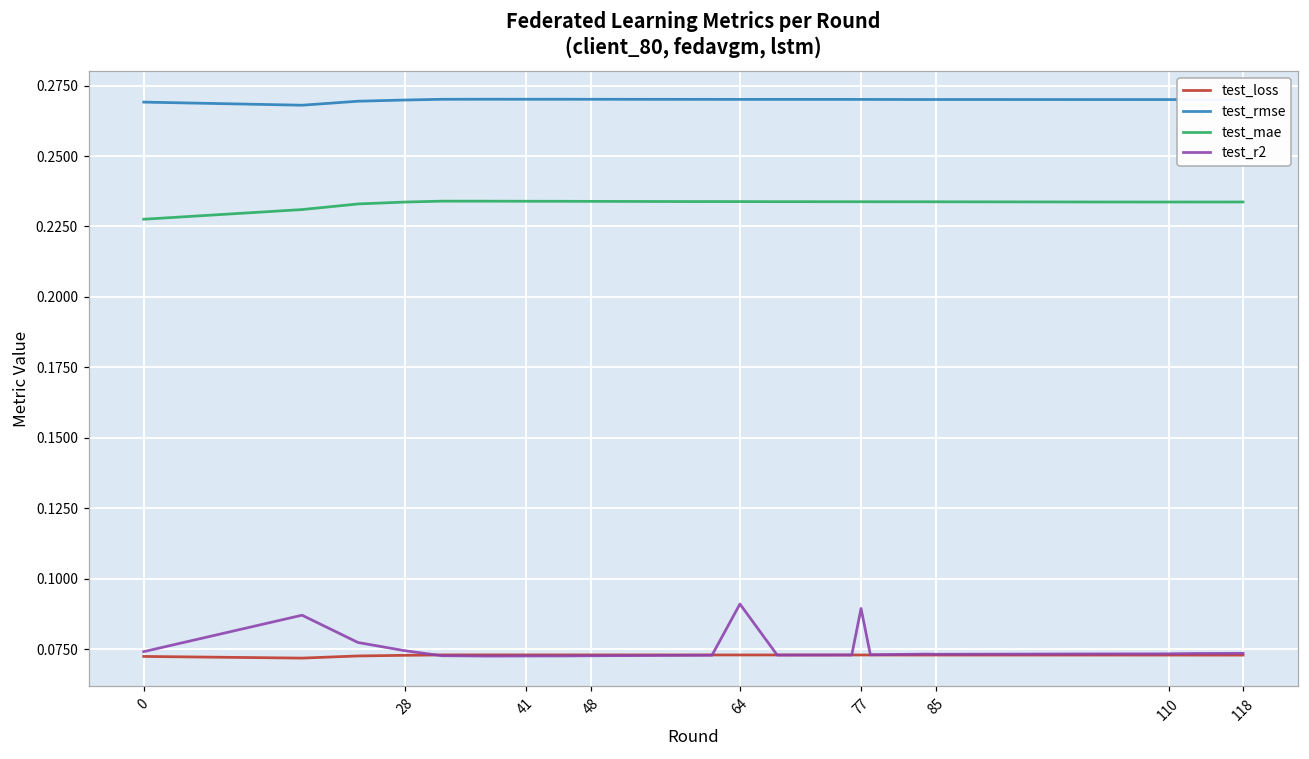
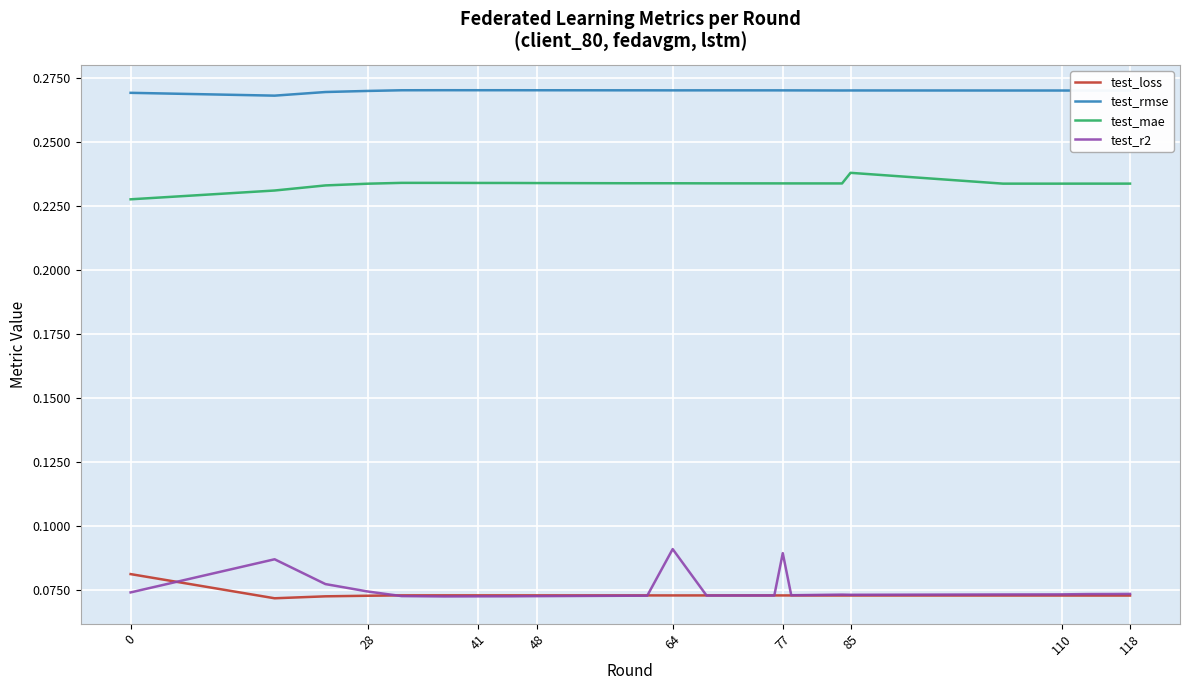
test_loss, 0: 0.072 -> 0.081
test_mae, 85: 0.234 -> 0.238
